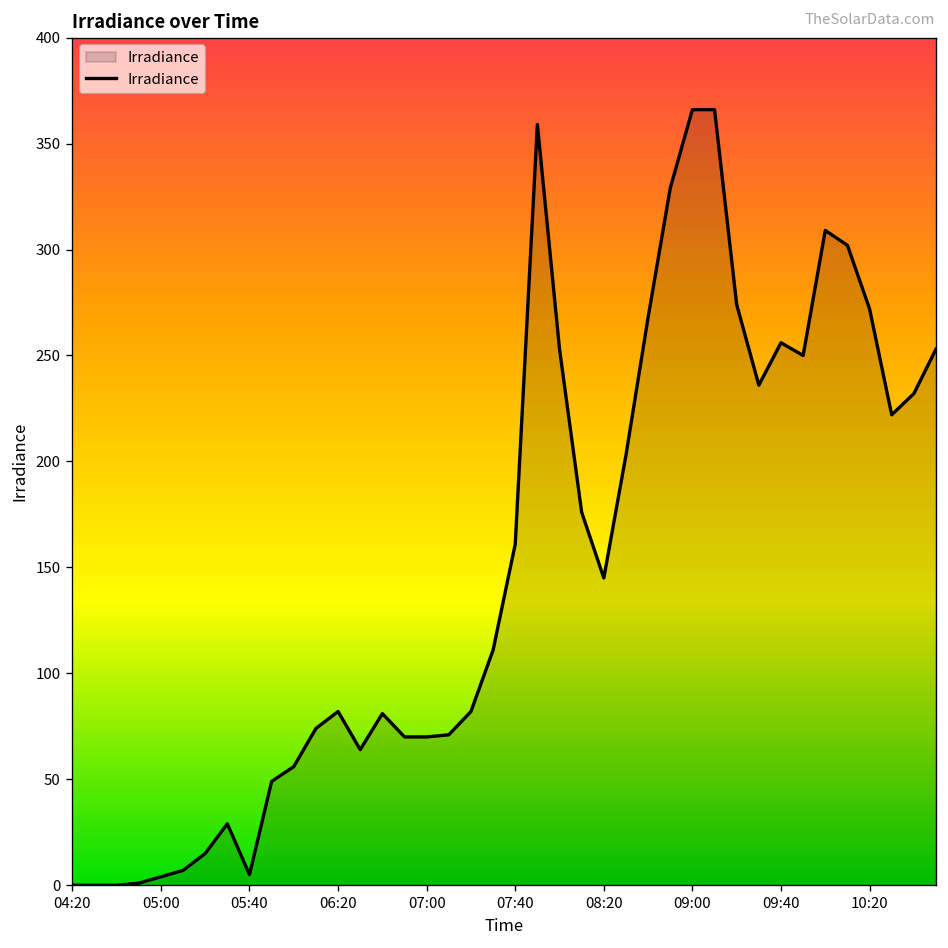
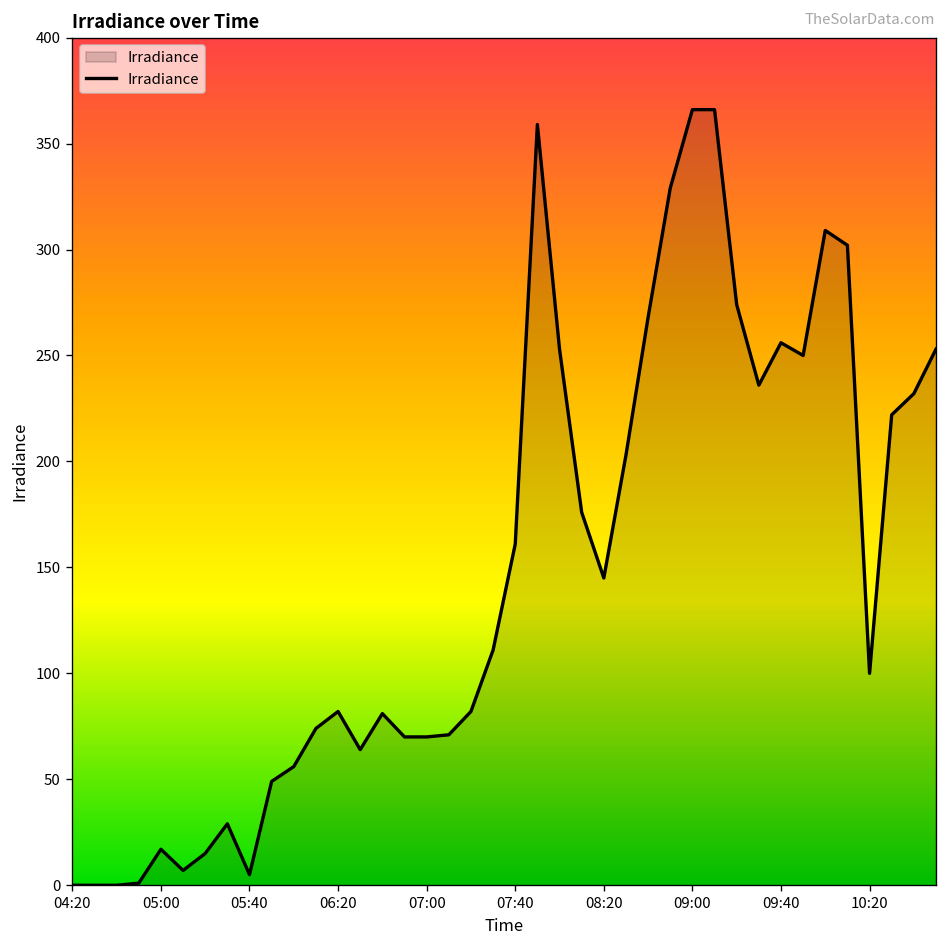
05:00: 4 -> 17
10:20: 272 -> 100
